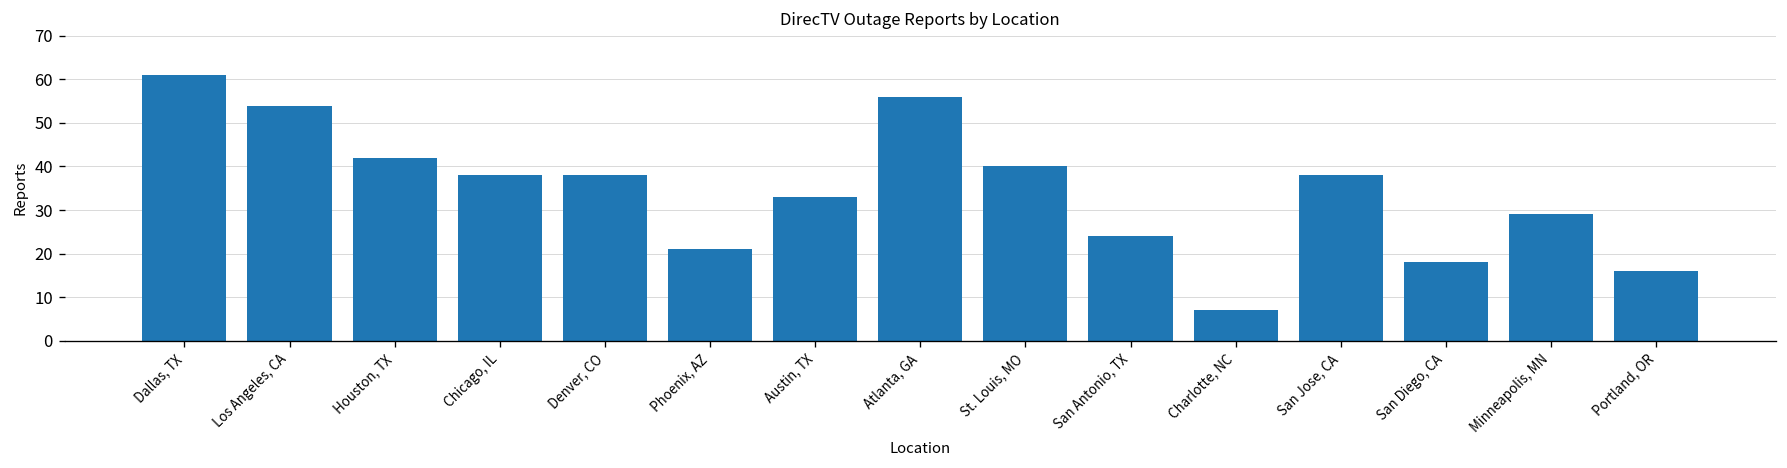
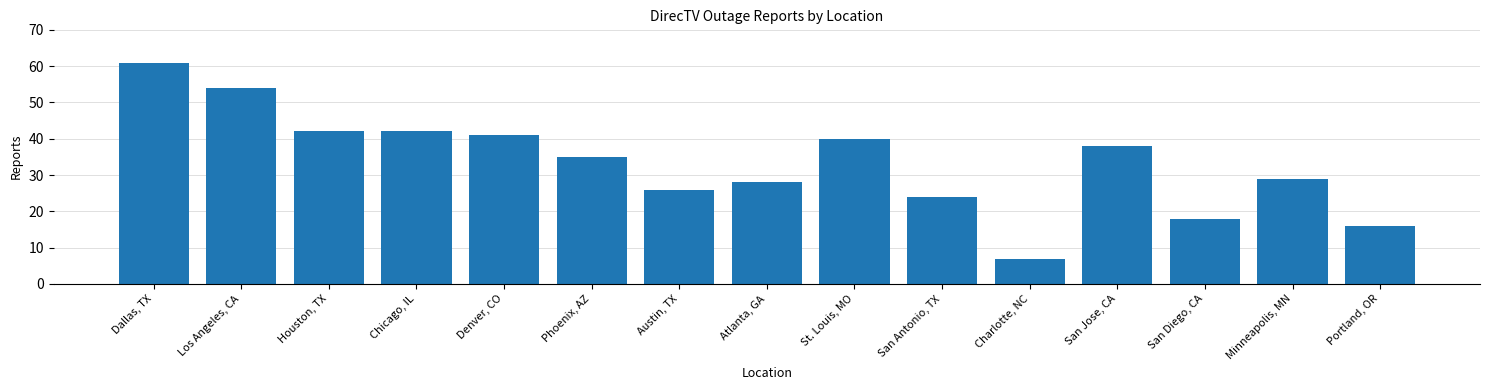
Chicago, IL: 38 -> 42
Denver, CO: 38 -> 41
Phoenix, AZ: 21 -> 35
Austin, TX: 33 -> 26
Atlanta, GA: 56 -> 28
